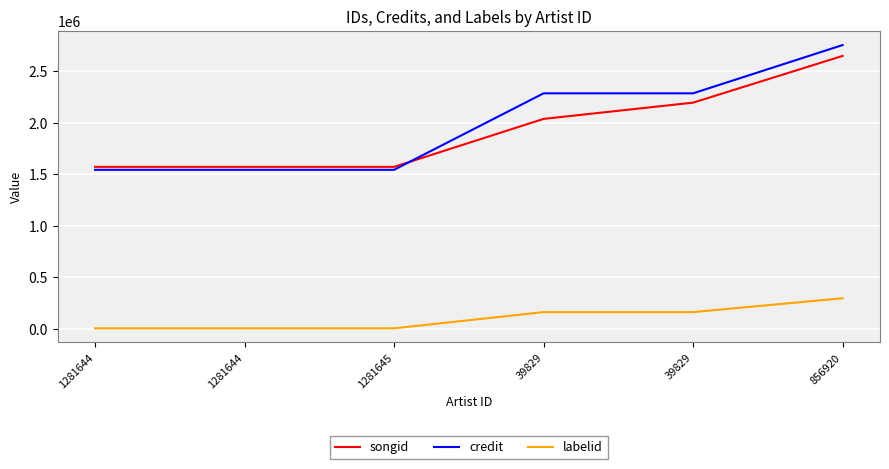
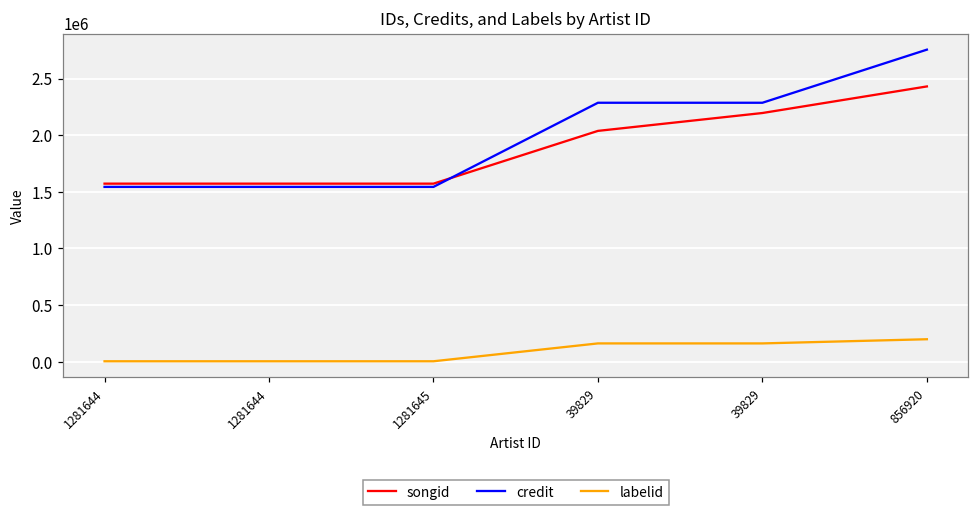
songid, 856920: 2650000 -> 2430000
labelid, 856920: 300000 -> 200000
